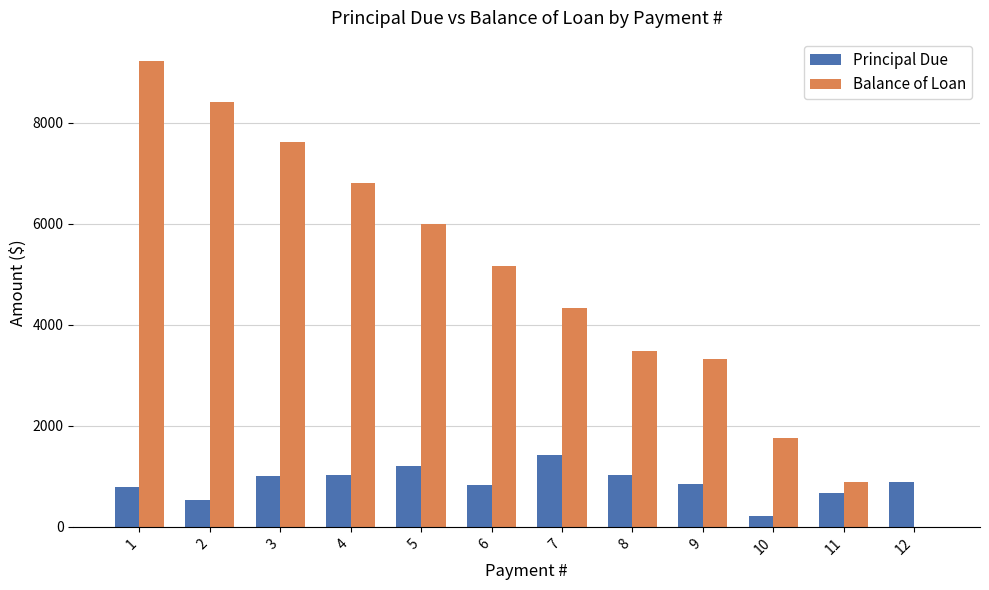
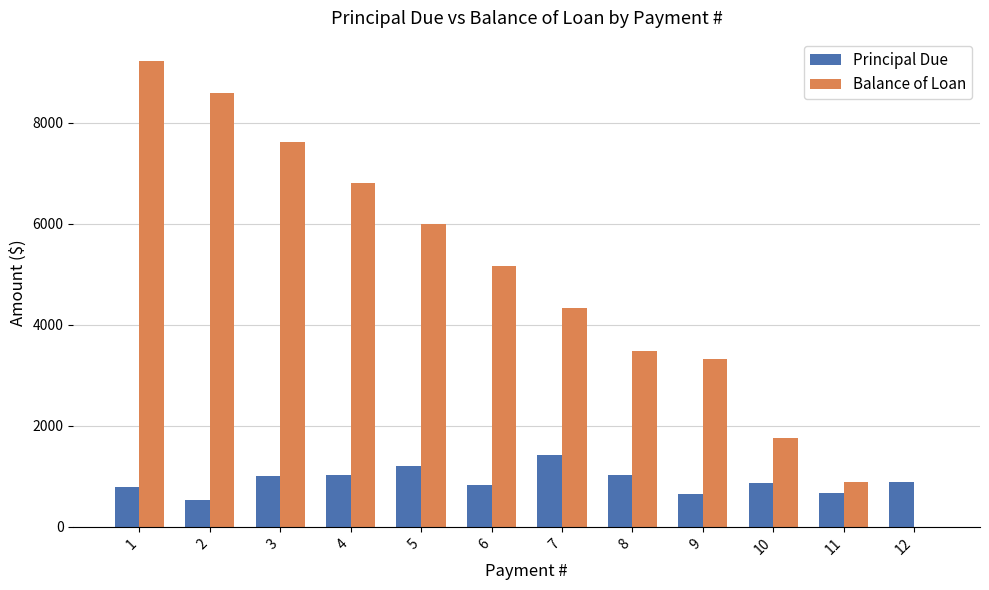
Balance of Loan, 2: 8400 -> 8600
Principal Due, 9: 900 -> 700
Principal Due, 10: 200 -> 900
